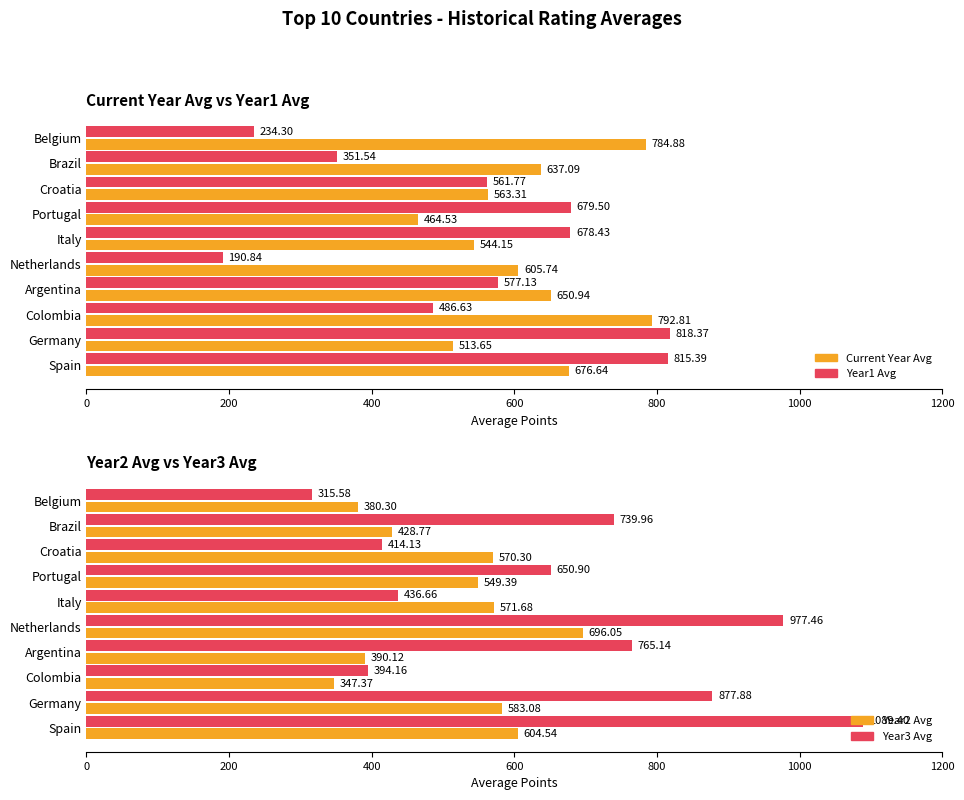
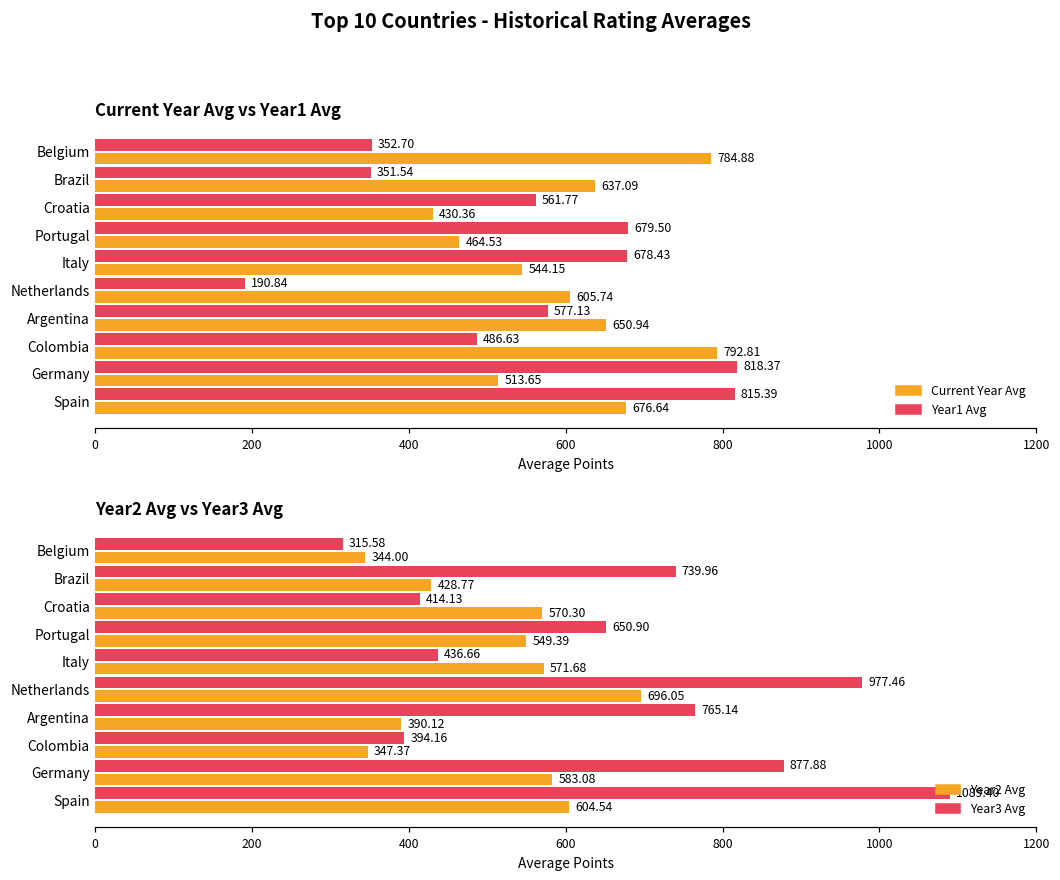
Current Year Avg vs Year1 Avg, Year1 Avg, Belgium: 234.30 -> 352.70
Current Year Avg vs Year1 Avg, Current Year Avg, Croatia: 563.31 -> 430.36
Year2 Avg vs Year3 Avg, Year2 Avg, Belgium: 380.30 -> 344.00
